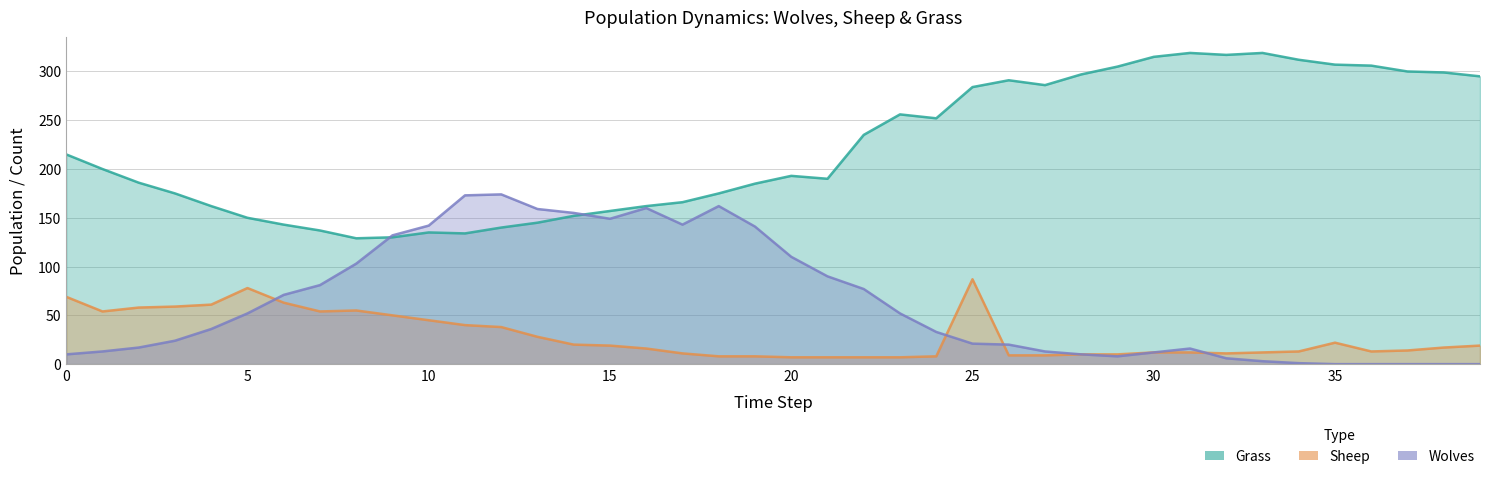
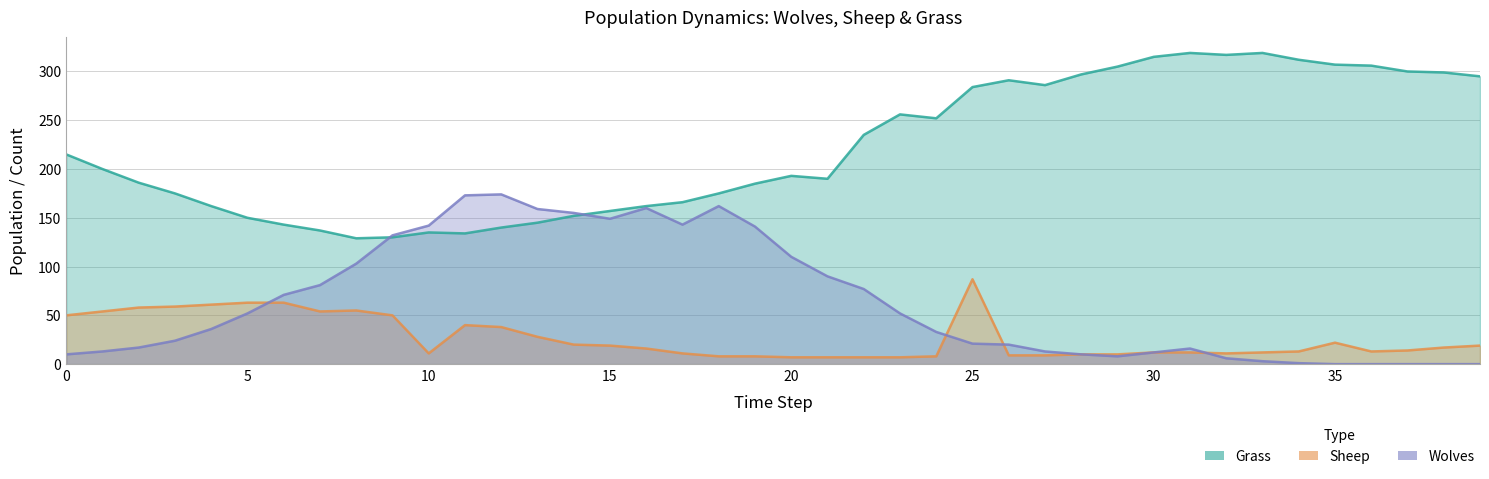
Sheep, 0: 70 -> 50
Sheep, 5: 80 -> 60
Sheep, 10: 50 -> 10
